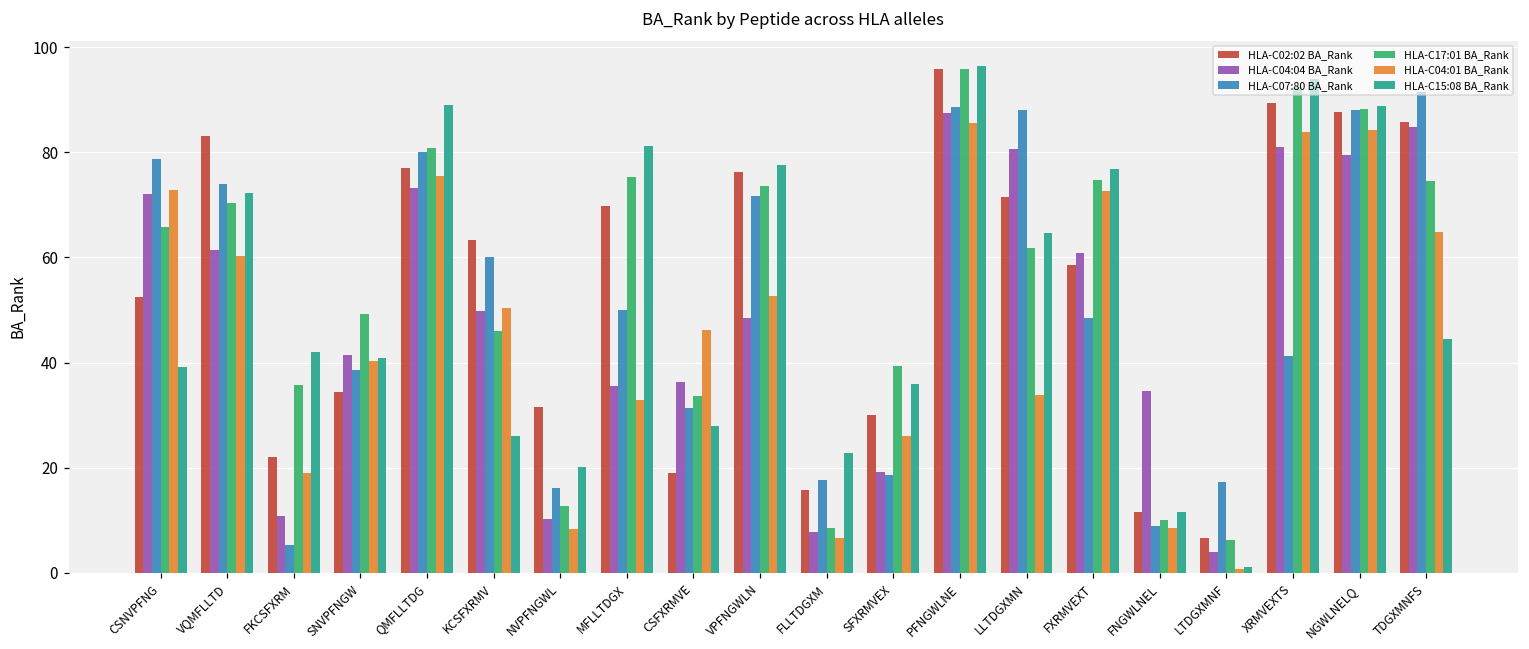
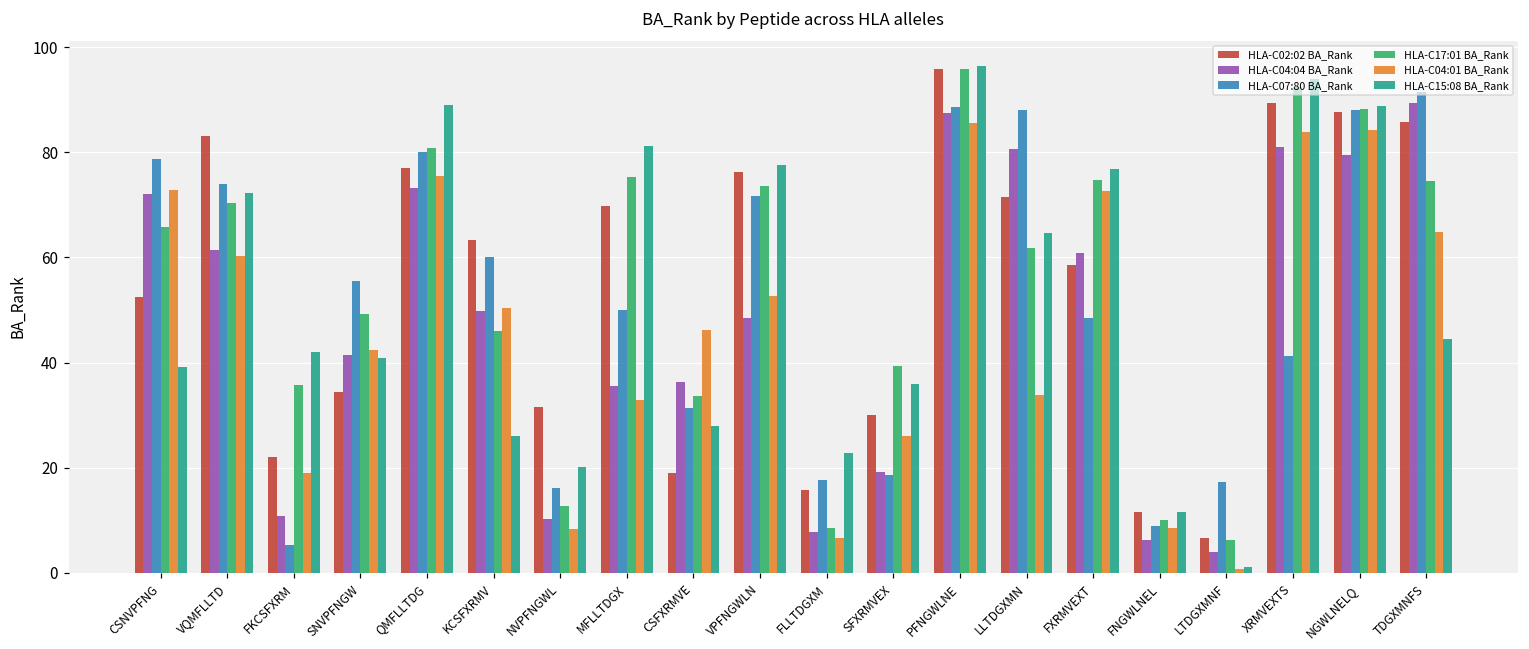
HLA-C07:80 BA_Rank, SNVPFNGW: 39 -> 56
HLA-C04:01 BA_Rank, SNVPFNGW: 40 -> 42
HLA-C04:04 BA_Rank, FNGWLNEL: 35 -> 6
HLA-C04:04 BA_Rank, TDGXMNFS: 85 -> 89
